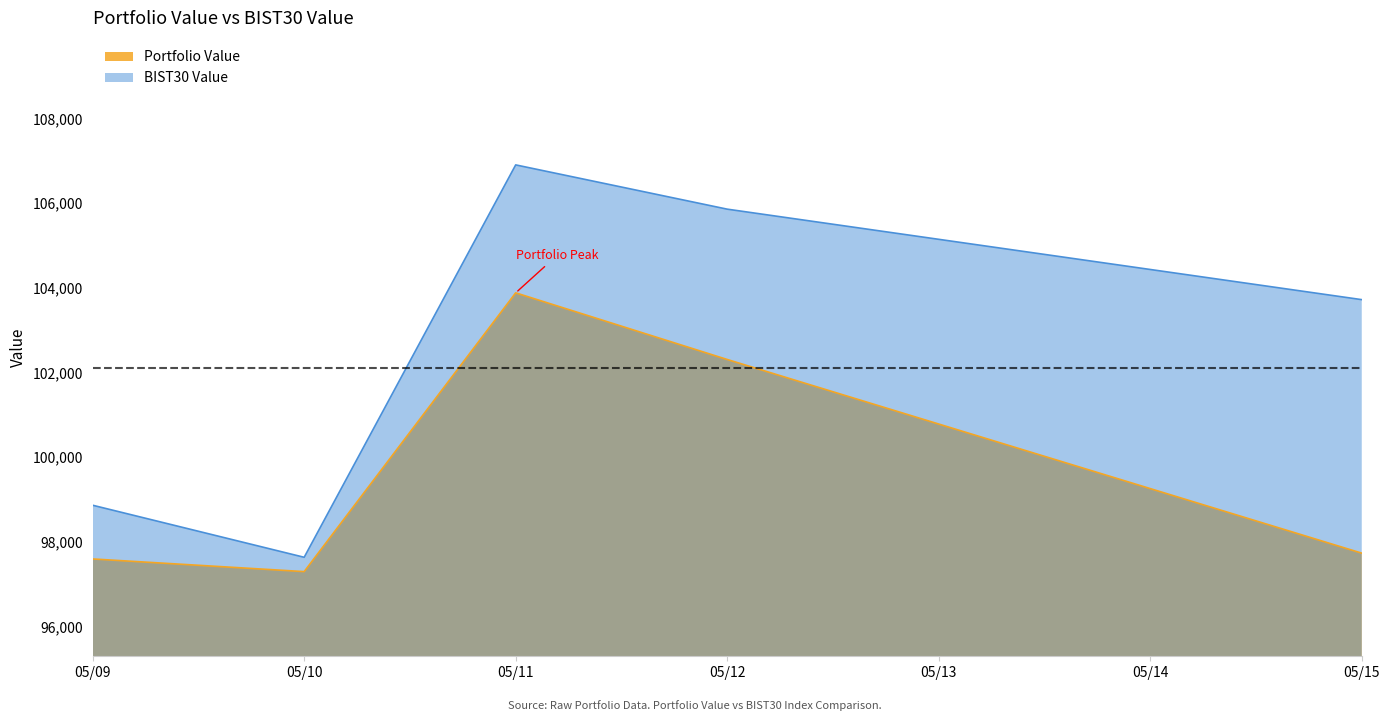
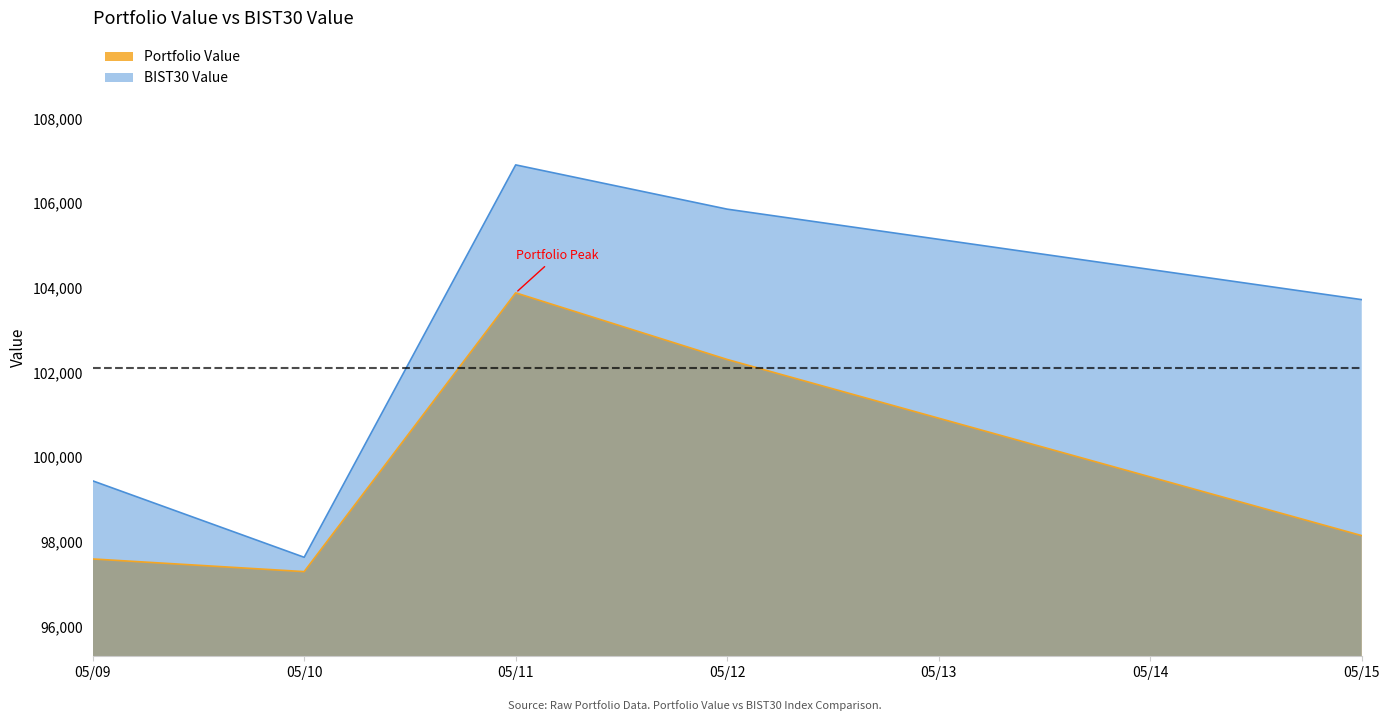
BIST30 Value, 05/09: 98,900 -> 99,400
Portfolio Value, 05/15: 97,700 -> 98,100
